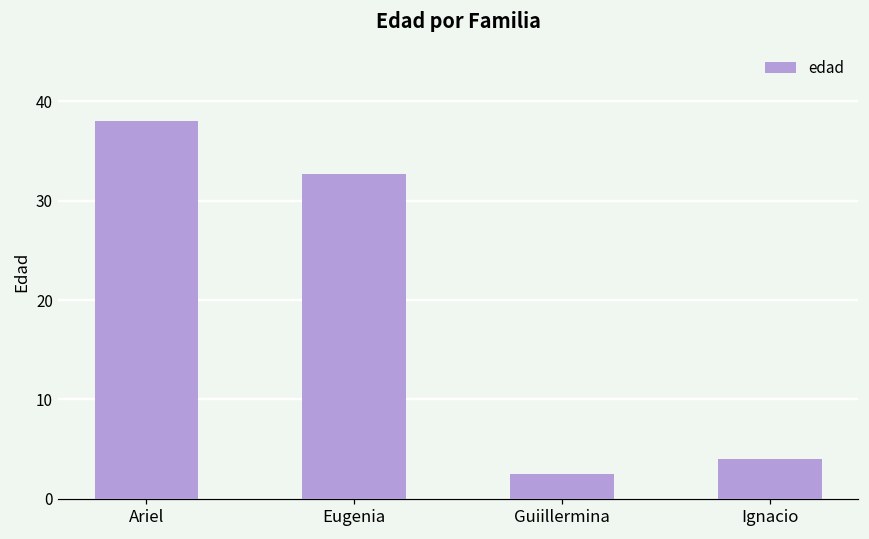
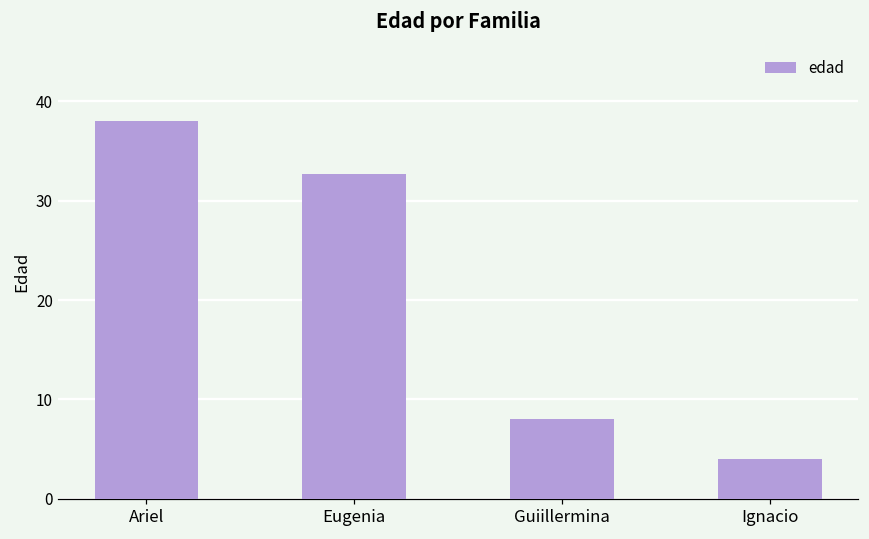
Guiillermina: 3 -> 8
